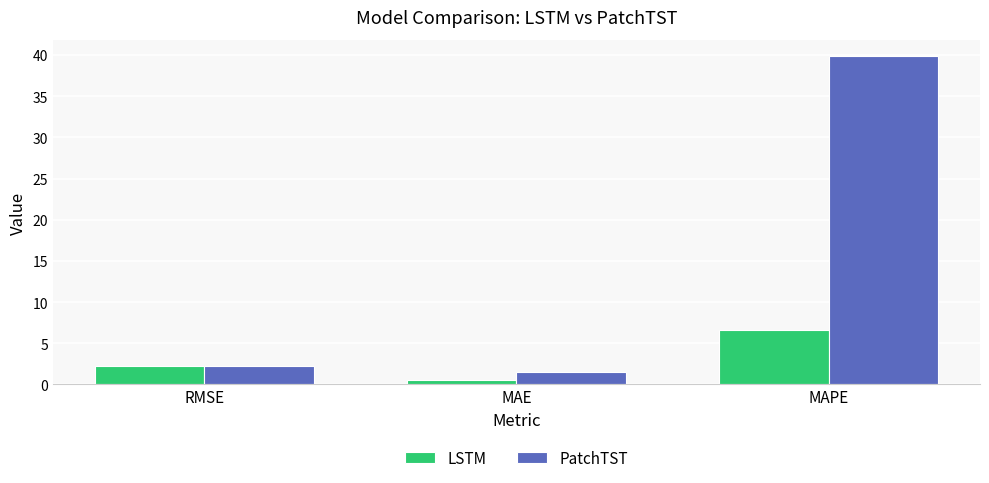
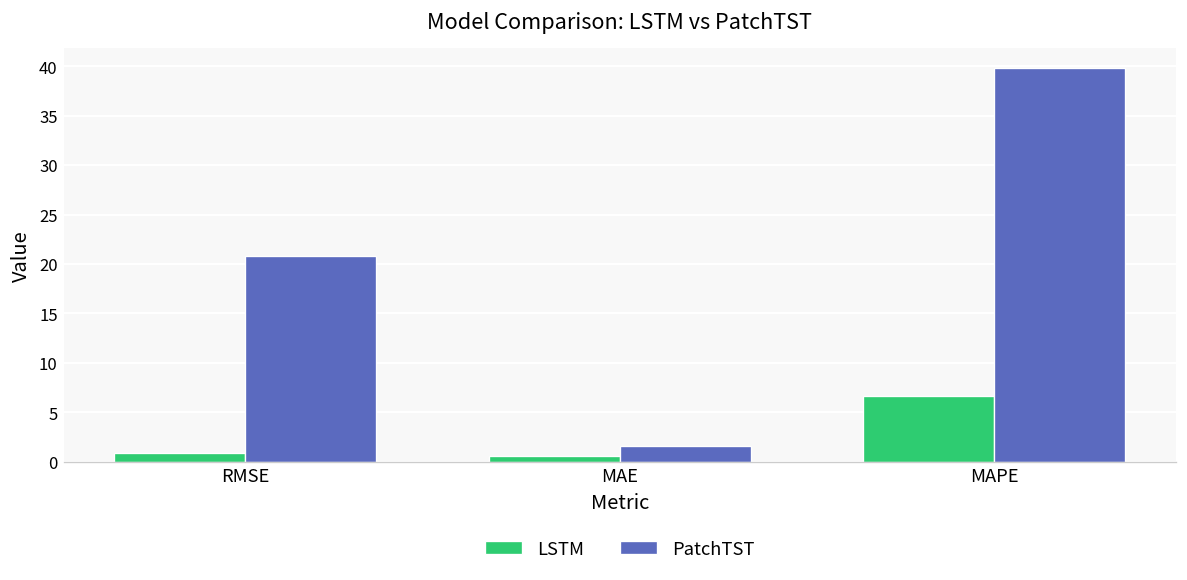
LSTM, RMSE: 2 -> 1
PatchTST, RMSE: 2 -> 21
